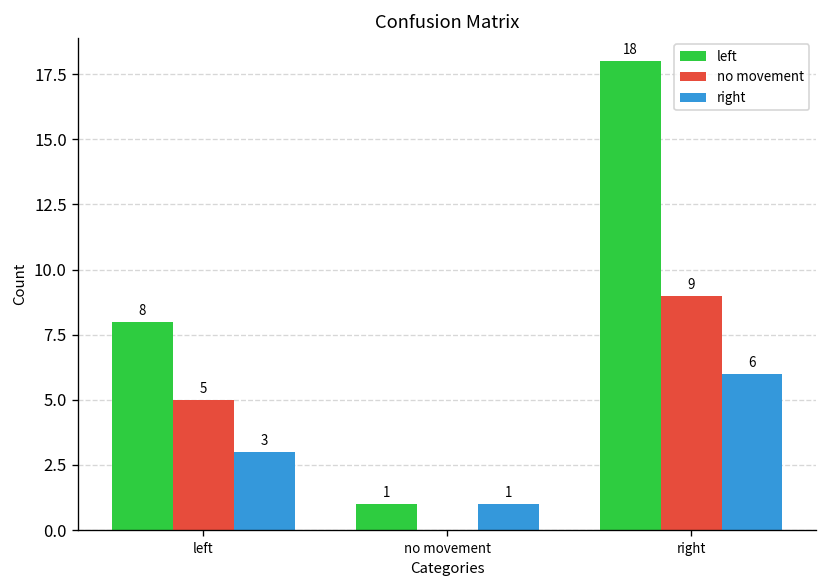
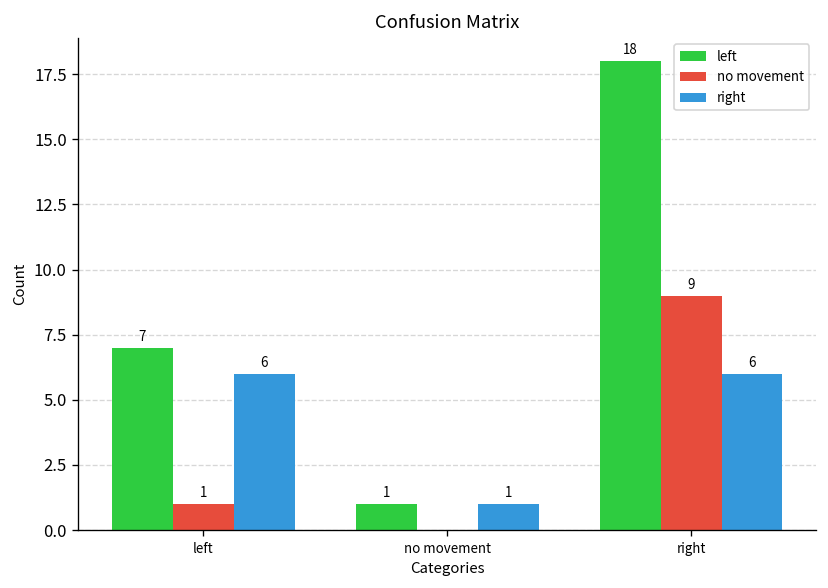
left, left: 8 -> 7
no movement, left: 5 -> 1
right, left: 3 -> 6
